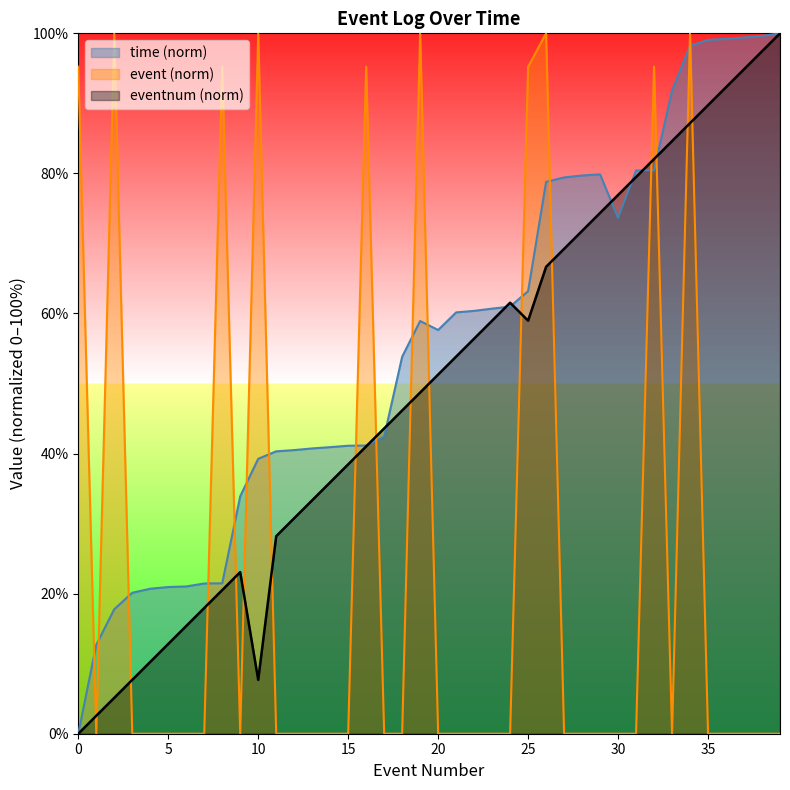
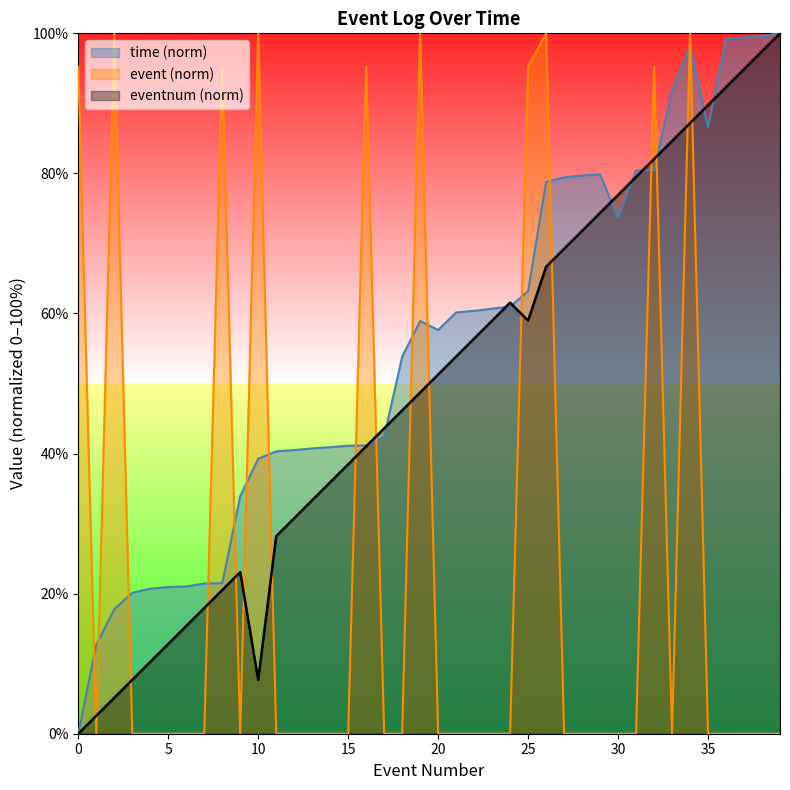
time (norm), 35: 99% -> 87%
